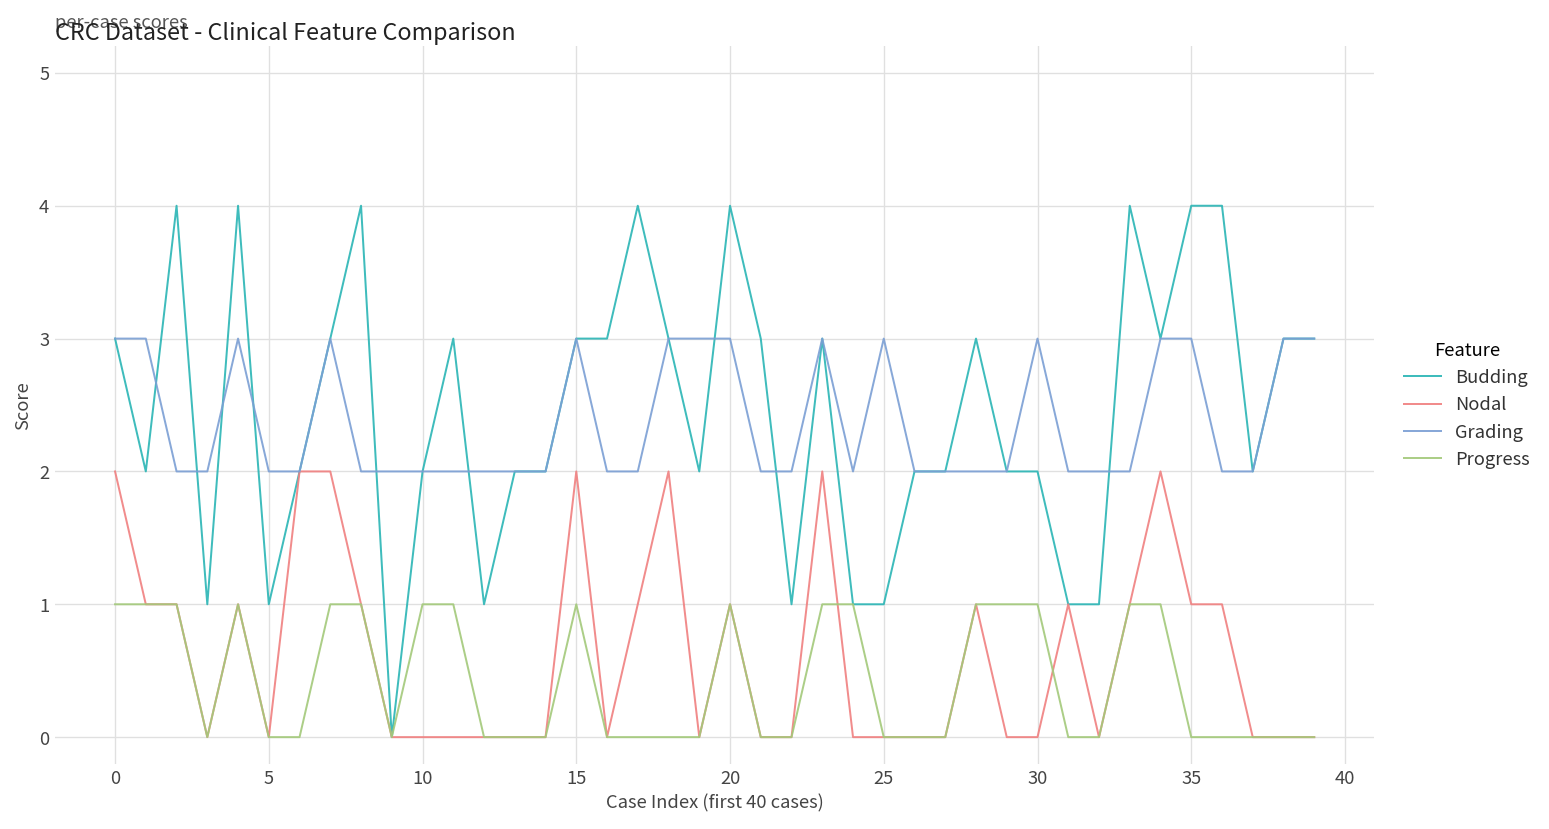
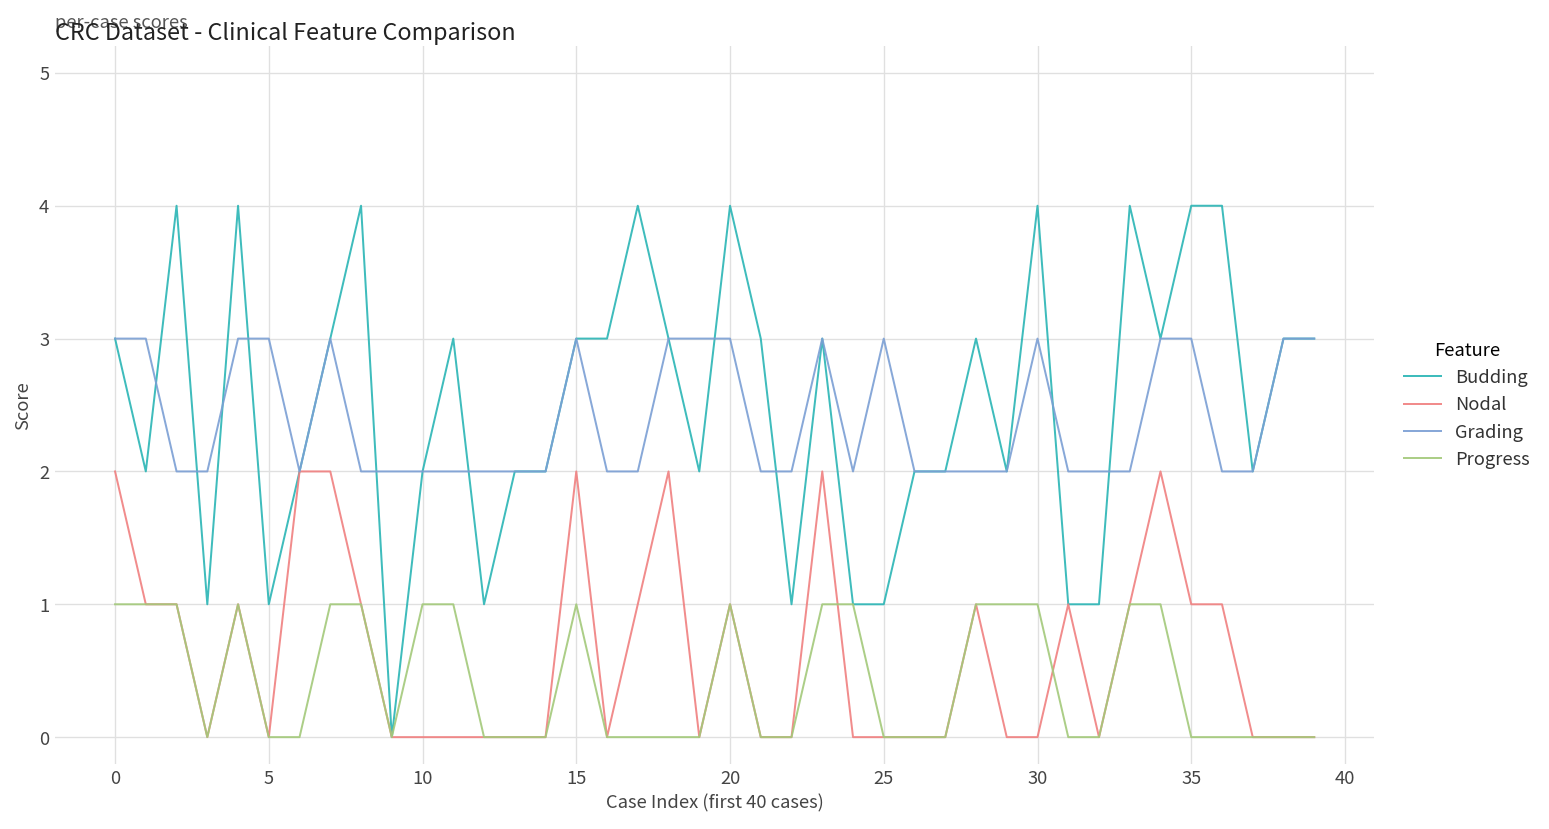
Grading, 5: 2 -> 3
Budding, 30: 2 -> 4
